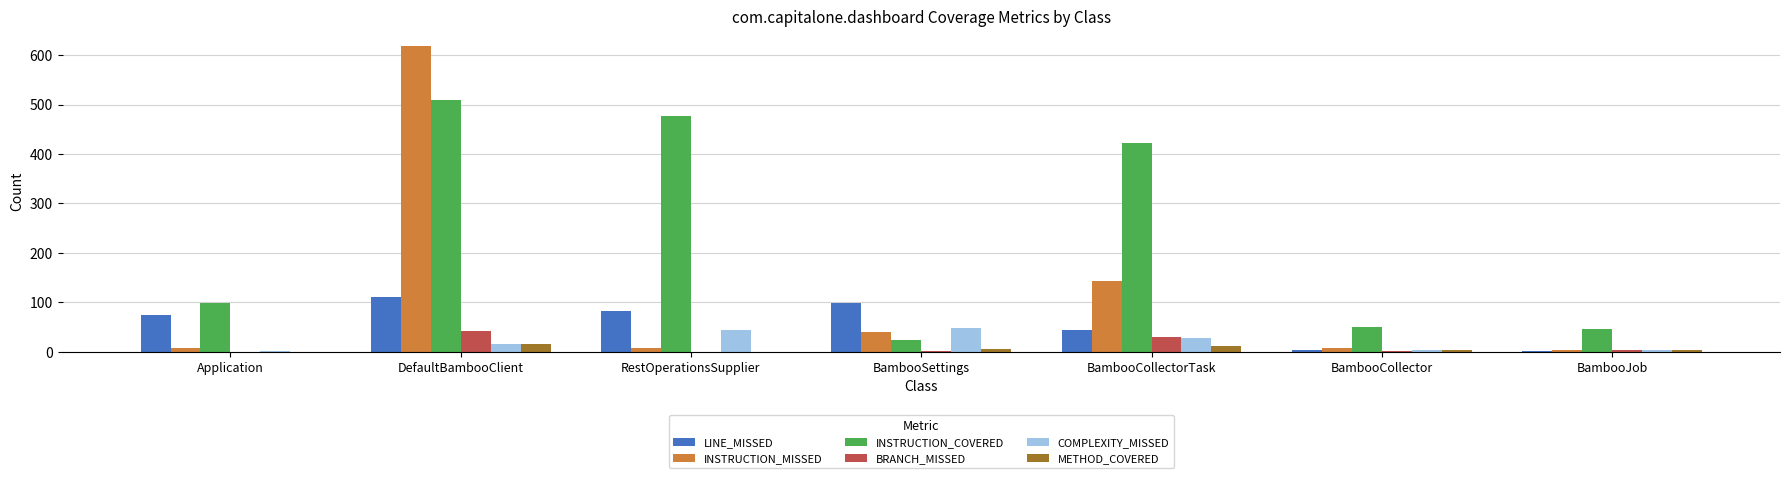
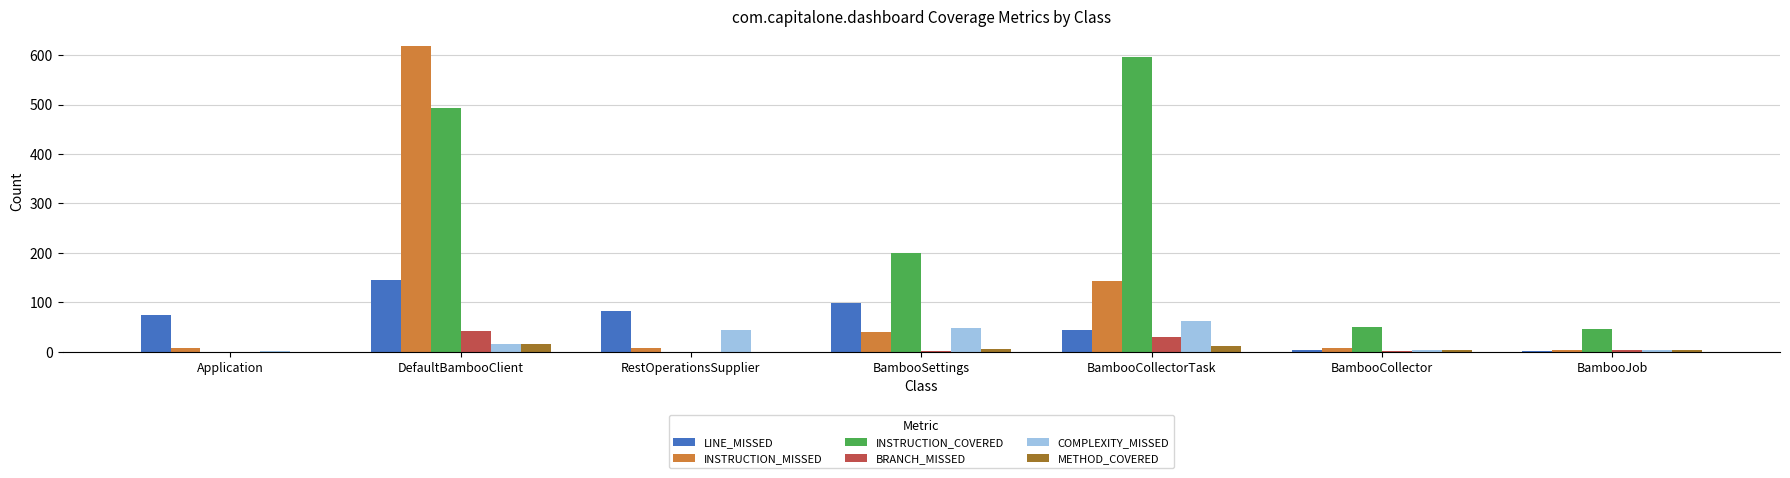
INSTRUCTION_COVERED, Application: 100 -> 0
LINE_MISSED, DefaultBambooClient: 110 -> 150
INSTRUCTION_COVERED, DefaultBambooClient: 510 -> 490
INSTRUCTION_COVERED, RestOperationsSupplier: 480 -> 0
INSTRUCTION_COVERED, BambooSettings: 20 -> 200
INSTRUCTION_COVERED, BambooCollectorTask: 420 -> 600
COMPLEXITY_MISSED, BambooCollectorTask: 30 -> 60
